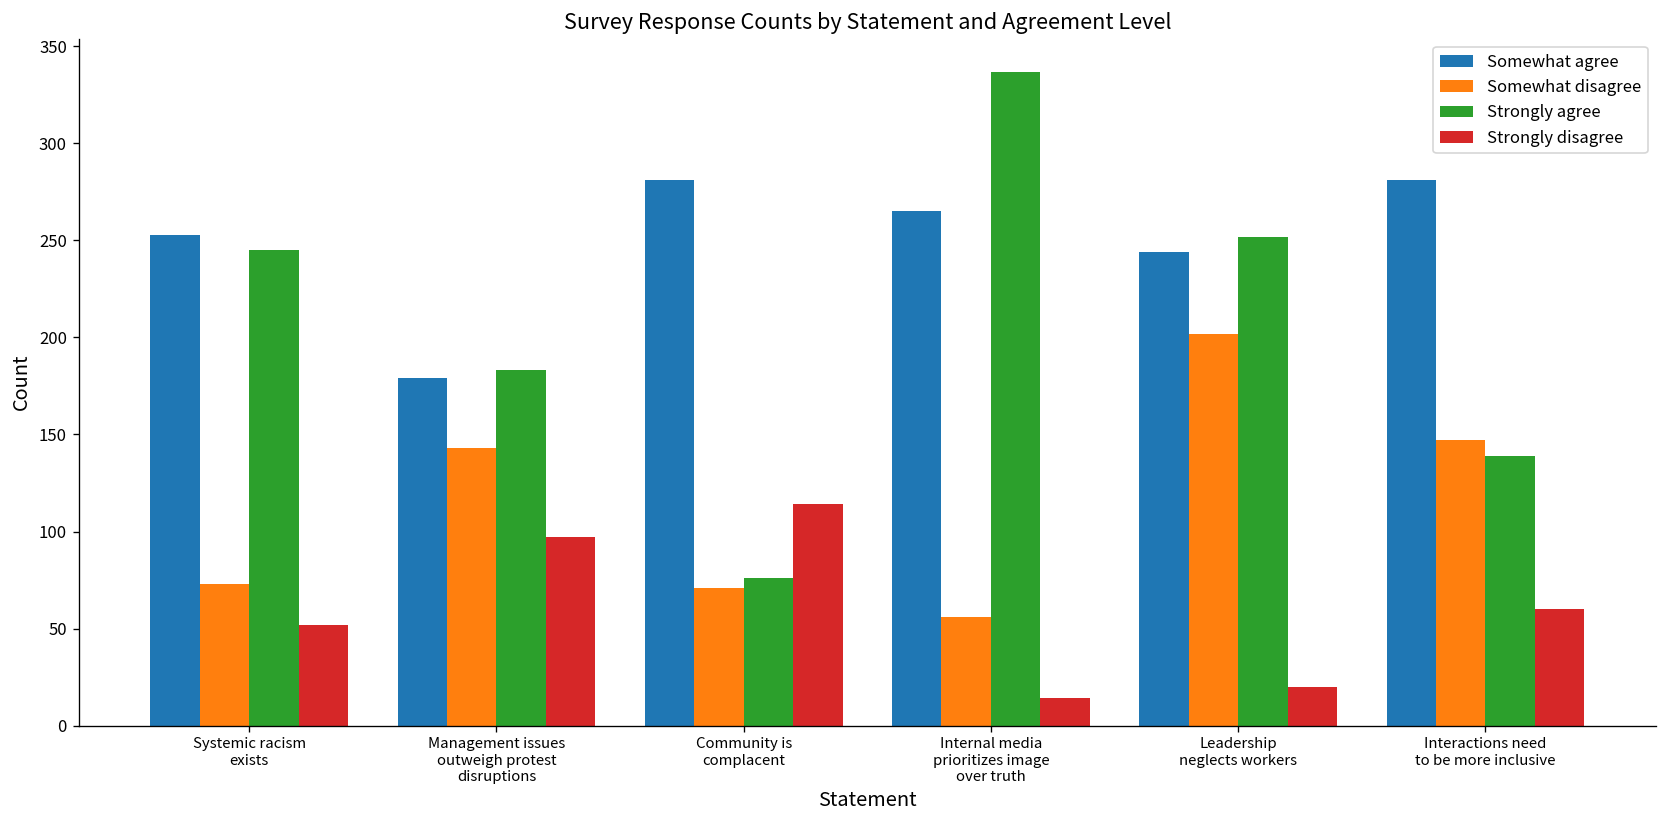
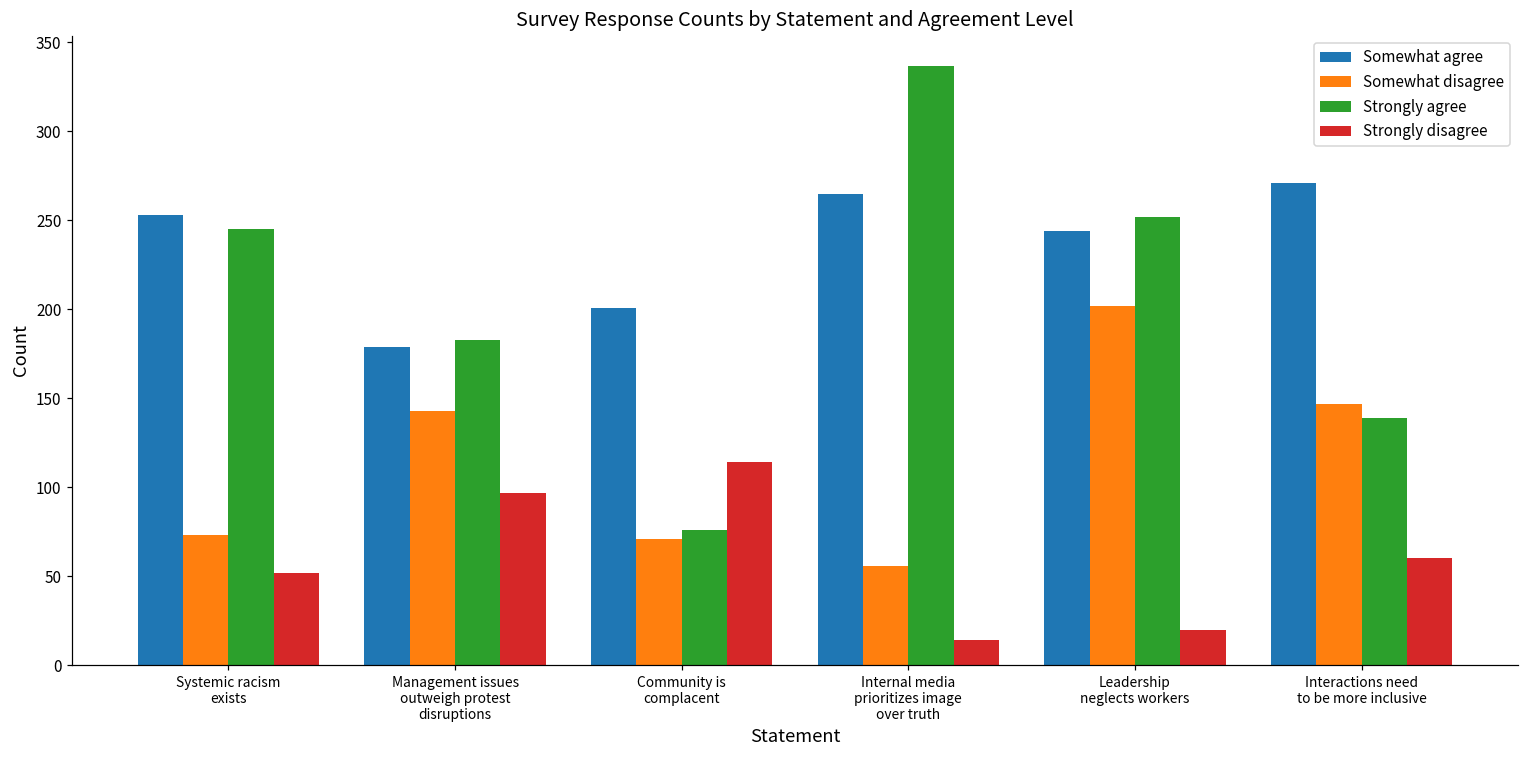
Somewhat agree, Community is complacent: 281 -> 201
Somewhat agree, Interactions need to be more inclusive: 281 -> 271
